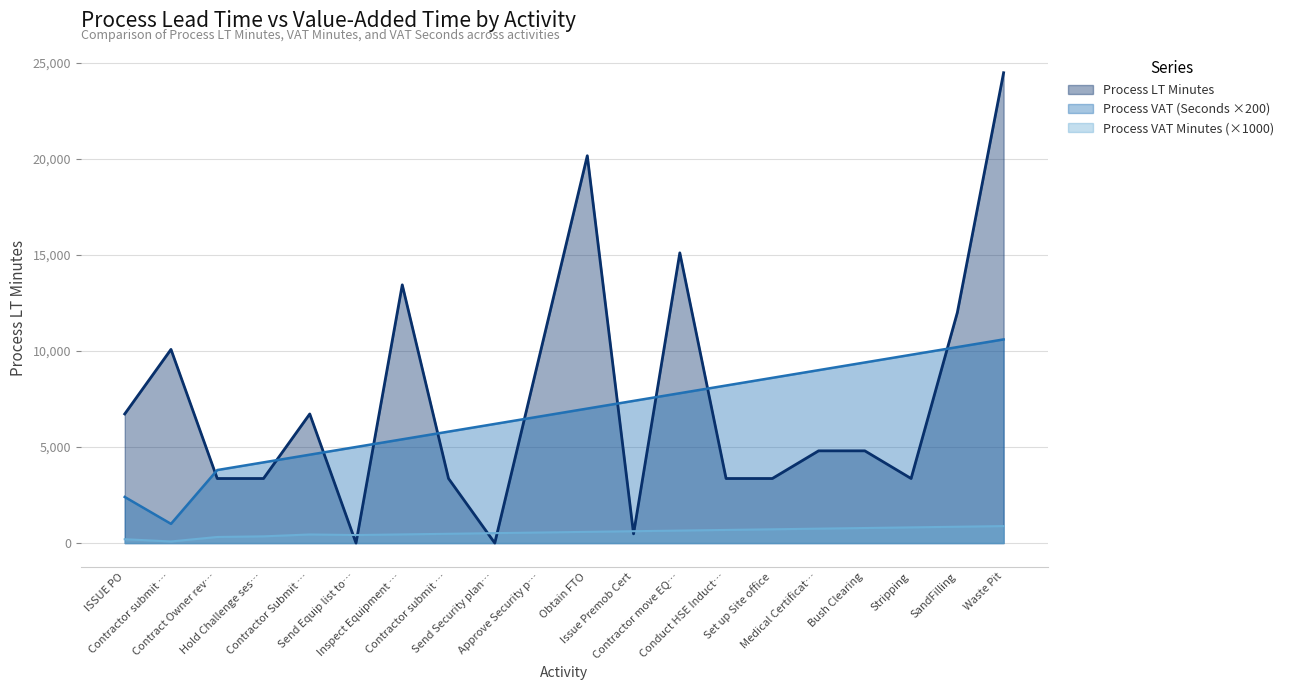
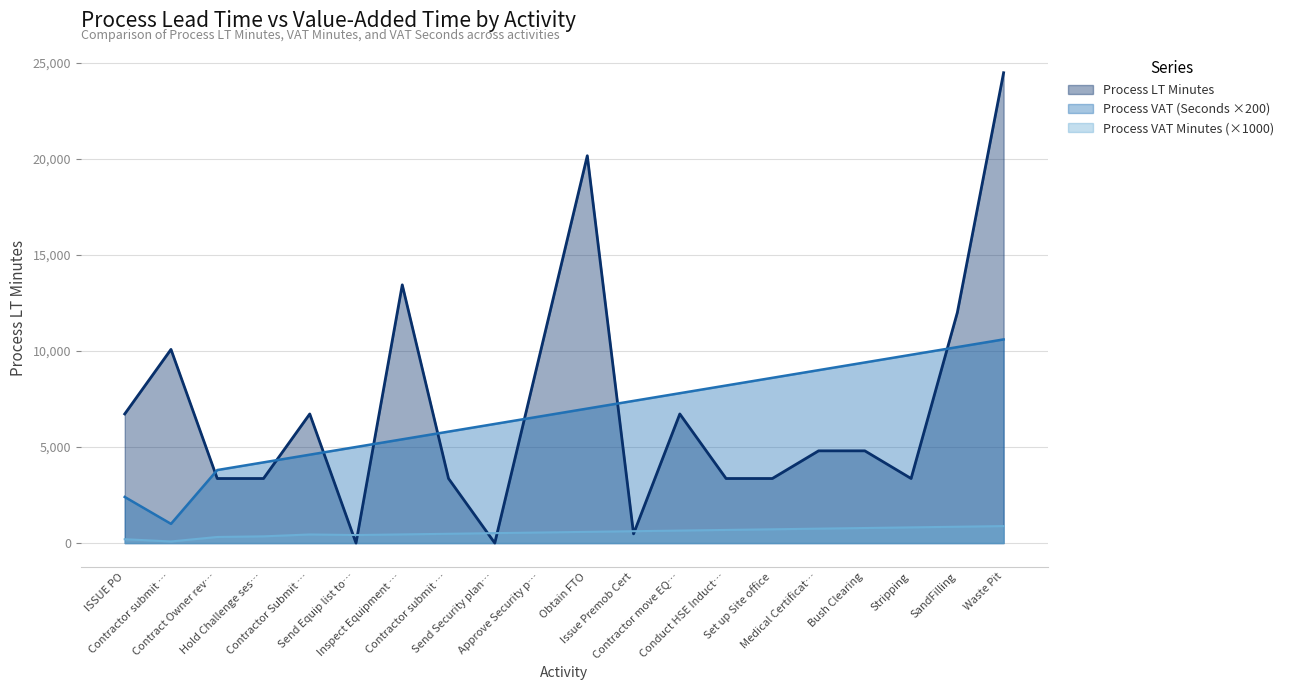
Process LT Minutes, Contractor move EQ…: 15,100 -> 6,700
